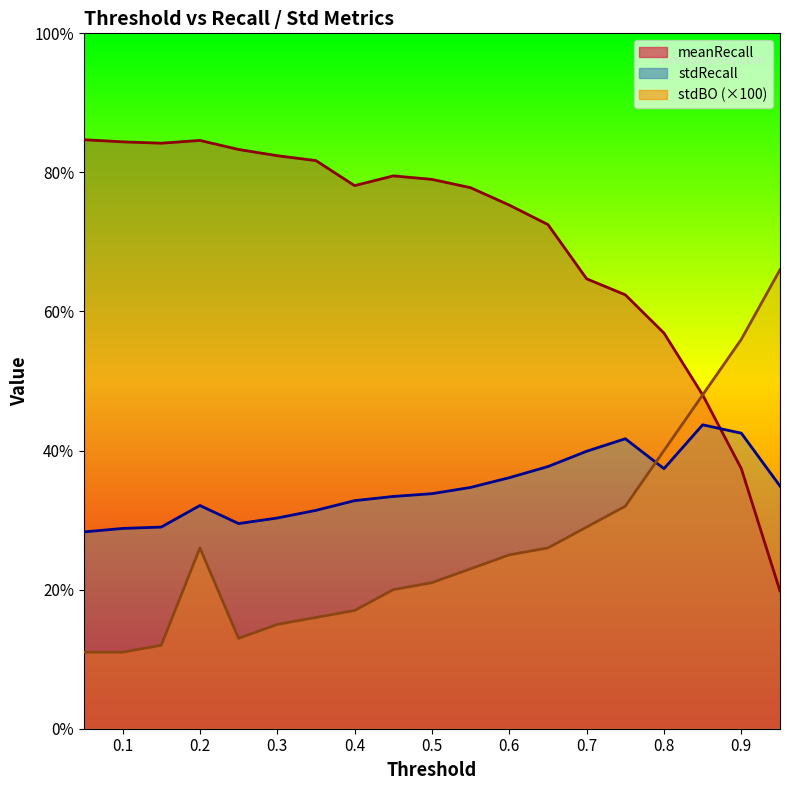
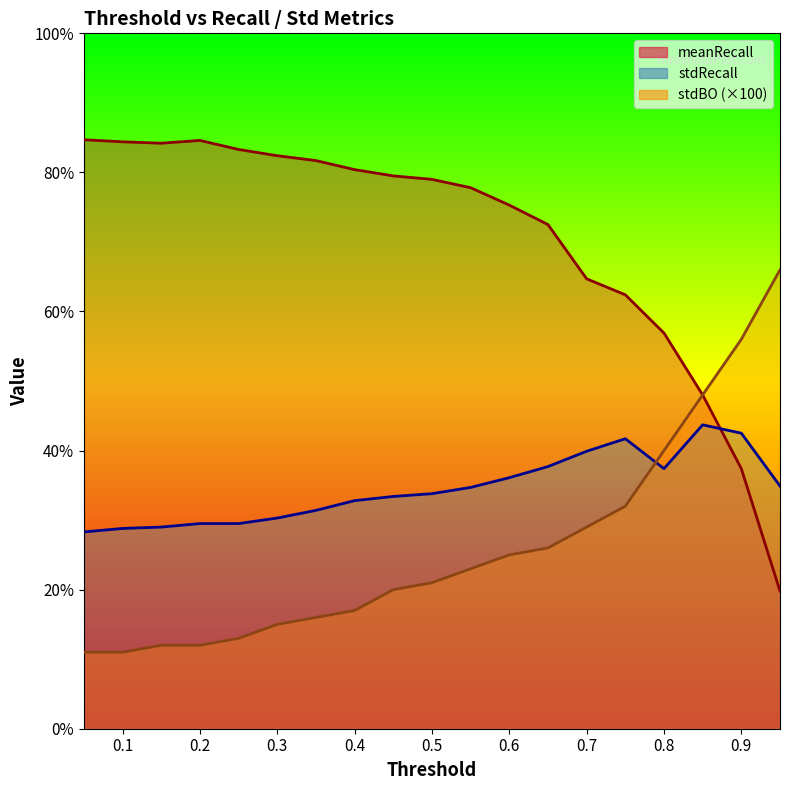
stdRecall, 0.2: 32% -> 30%
stdBO (×100), 0.2: 26% -> 12%
meanRecall, 0.4: 78% -> 80%
